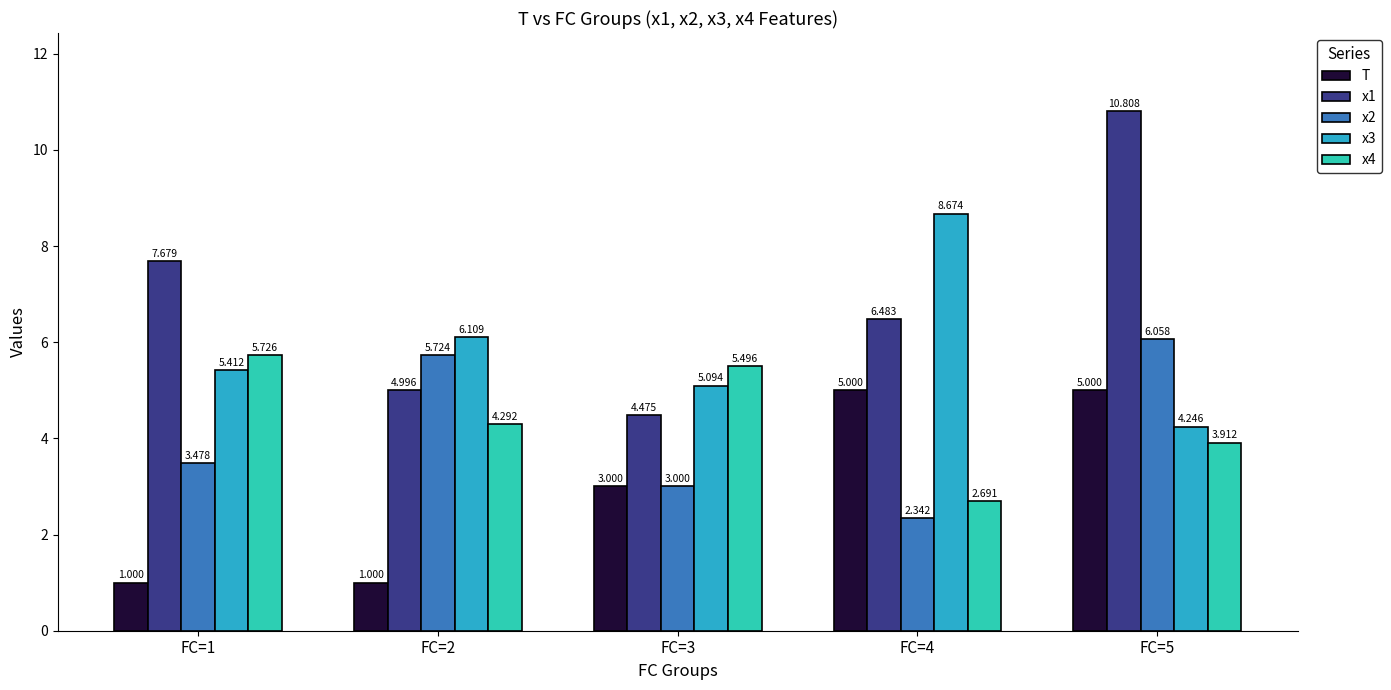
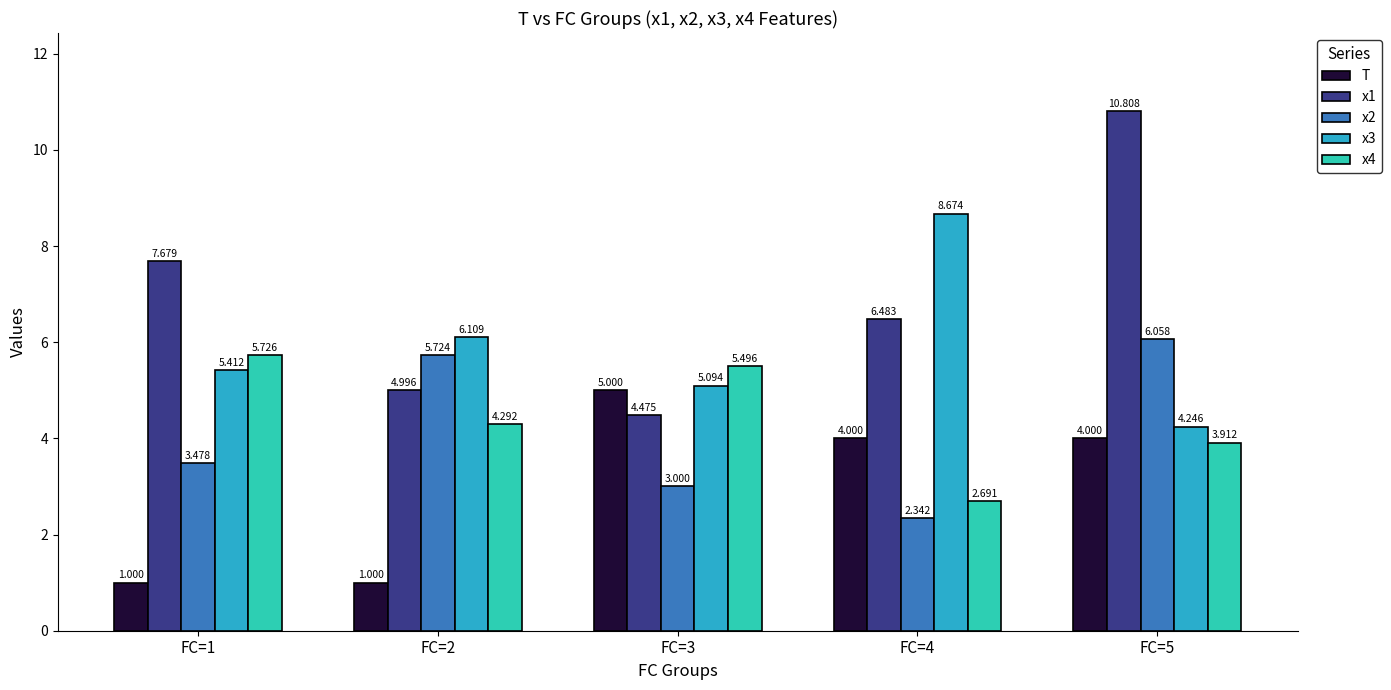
T, FC=3: 3.000 -> 5.000
T, FC=4: 5.000 -> 4.000
T, FC=5: 5.000 -> 4.000
